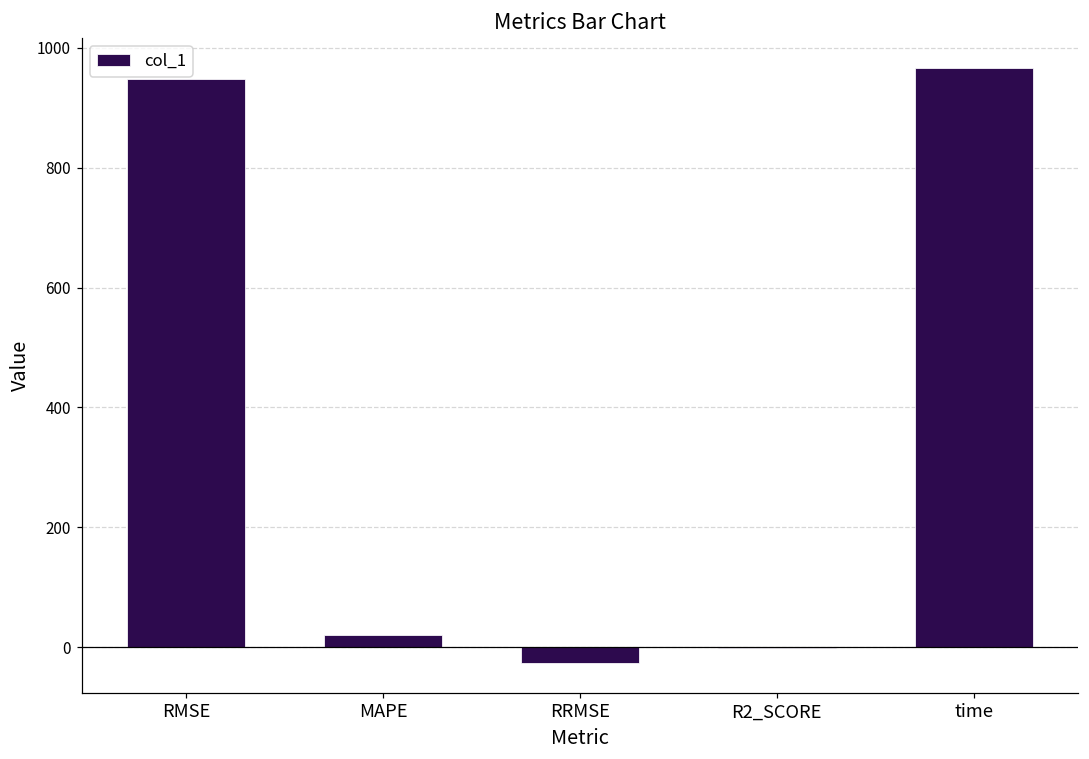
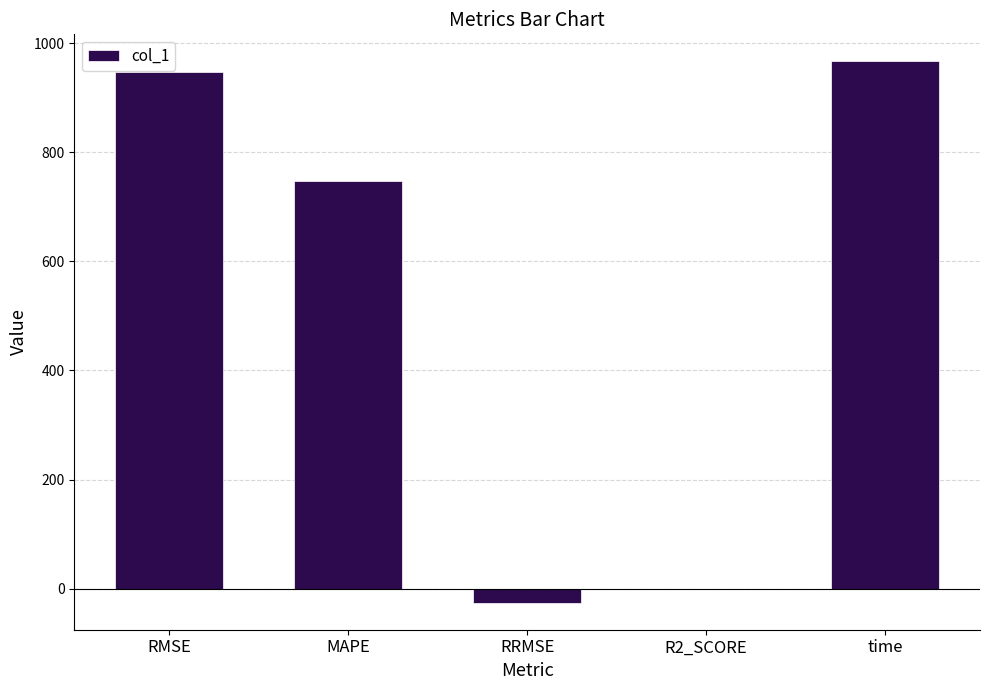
MAPE: 20 -> 750
